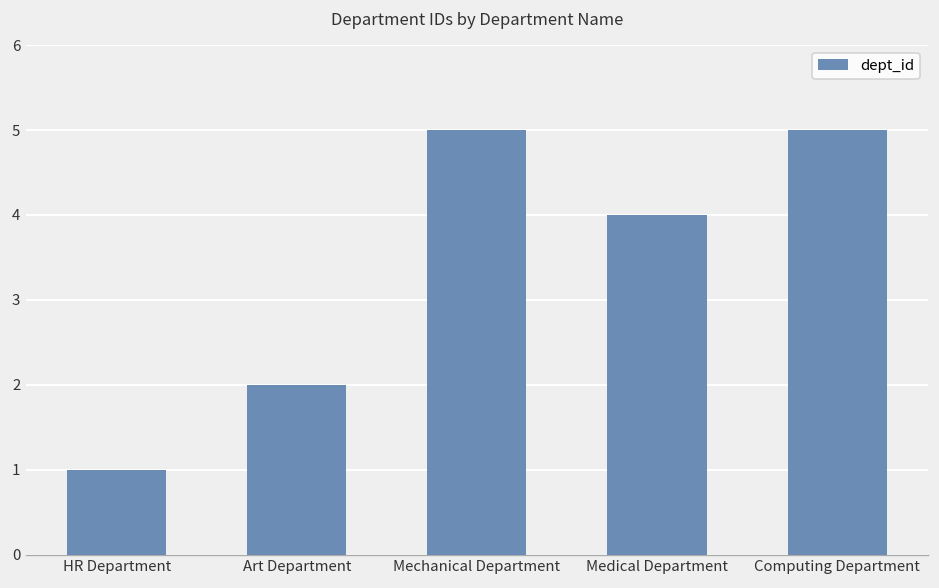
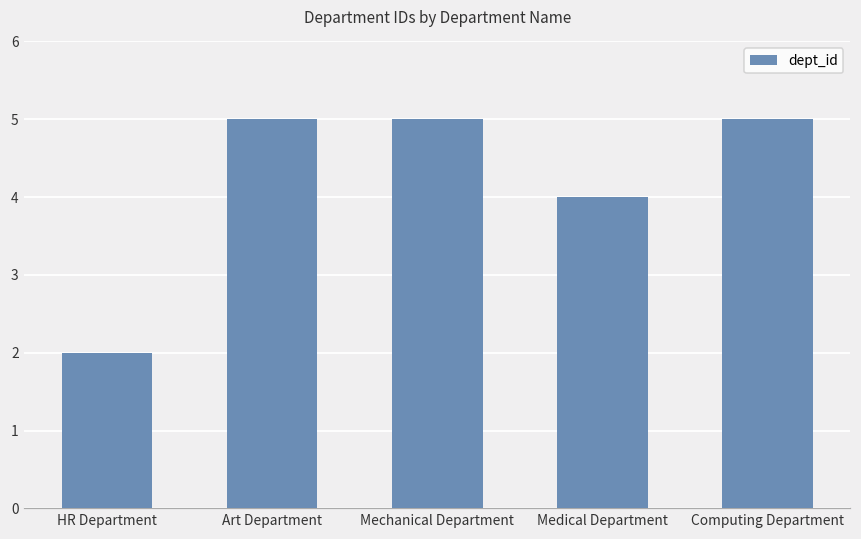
HR Department: 1 -> 2
Art Department: 2 -> 5
